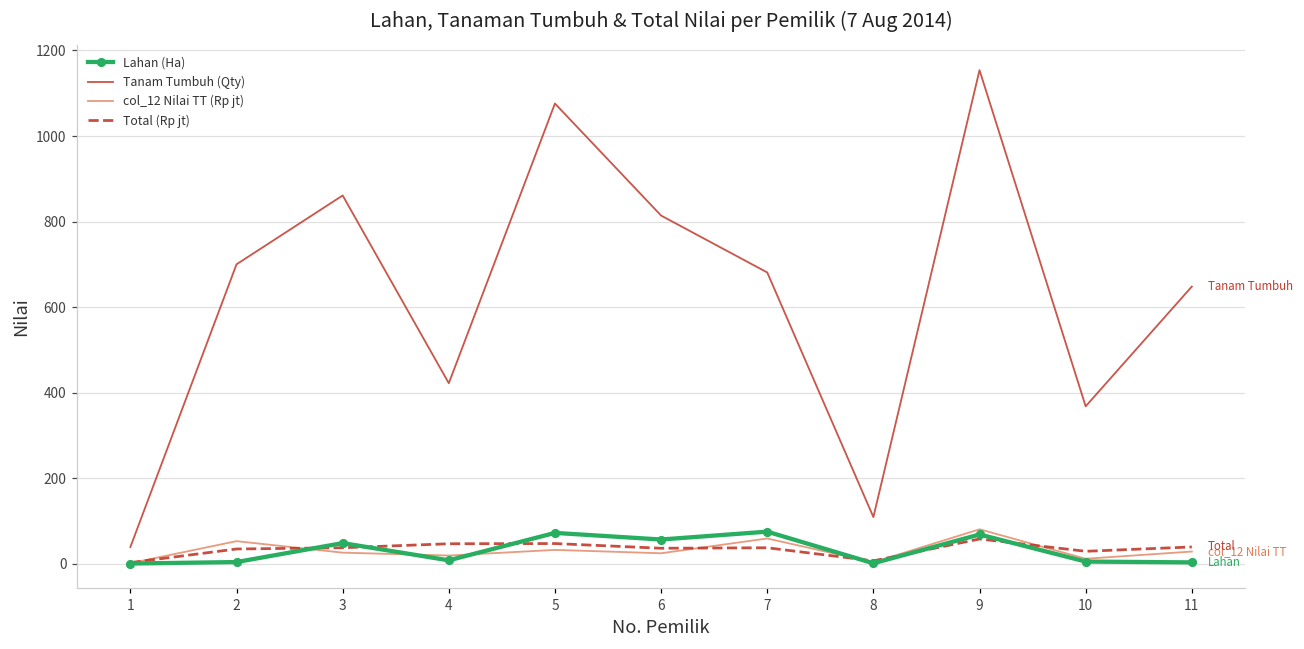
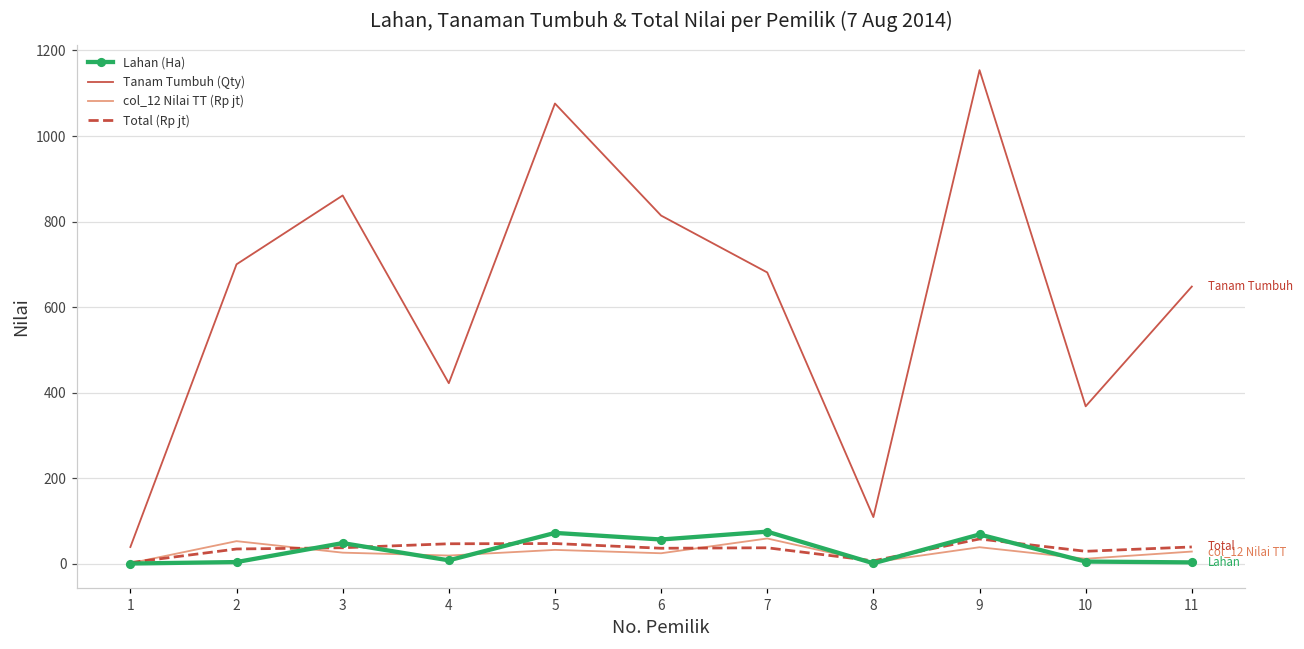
col_12 Nilai TT (Rp jt), 9: 80 -> 40
